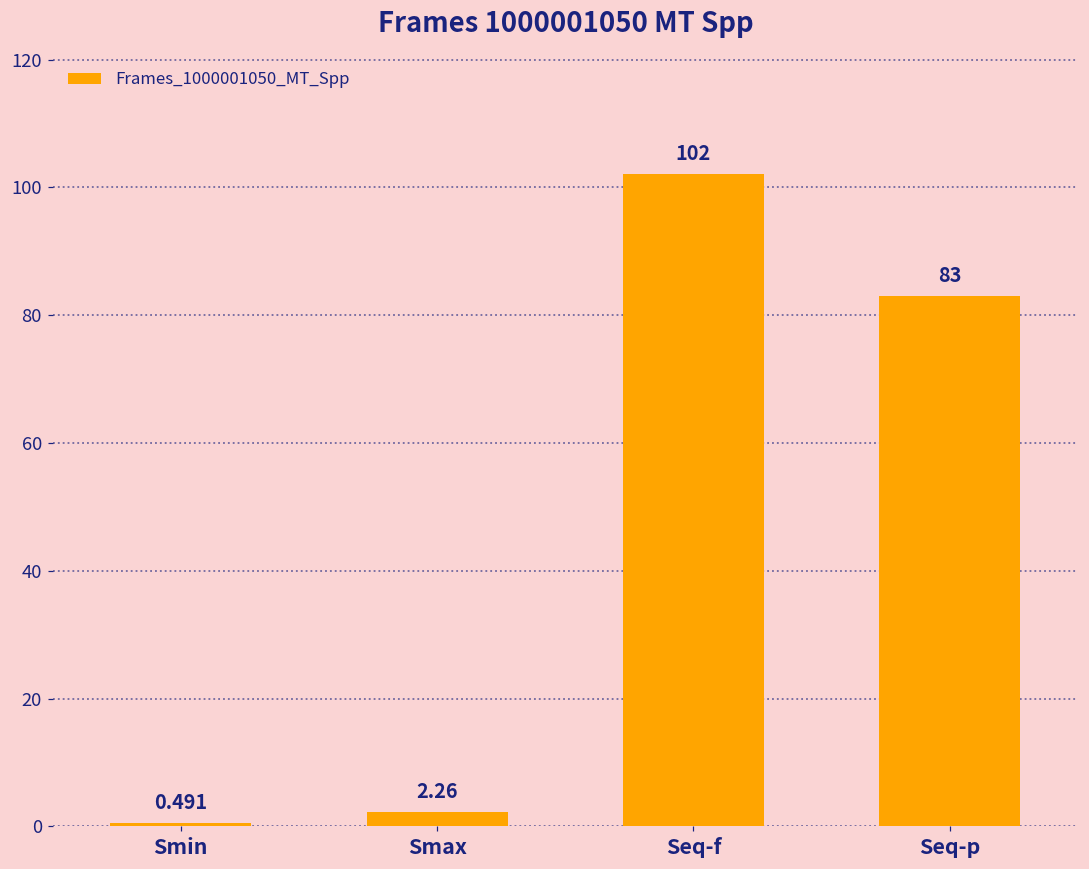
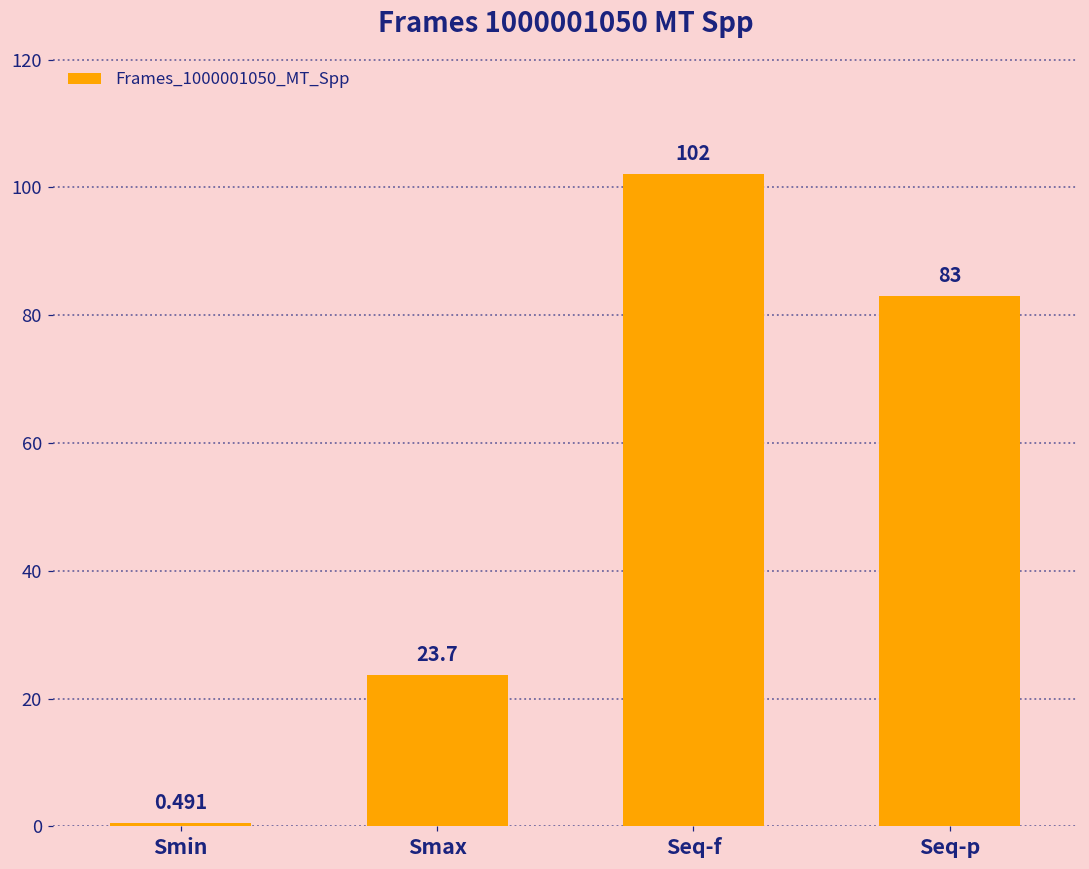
Smax: 2.26 -> 23.7
